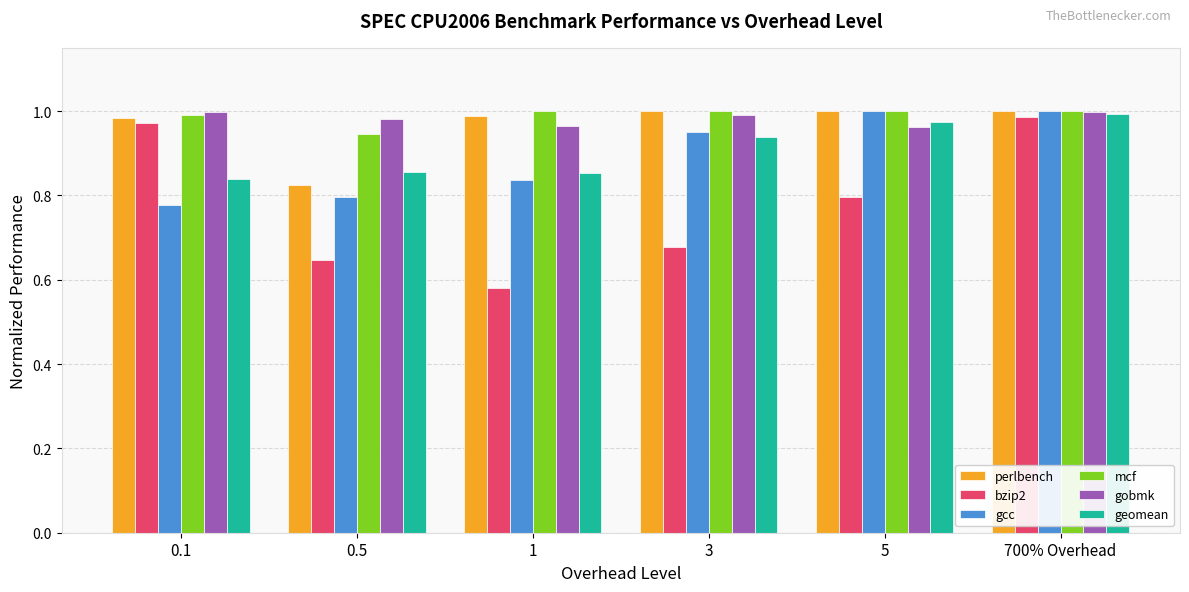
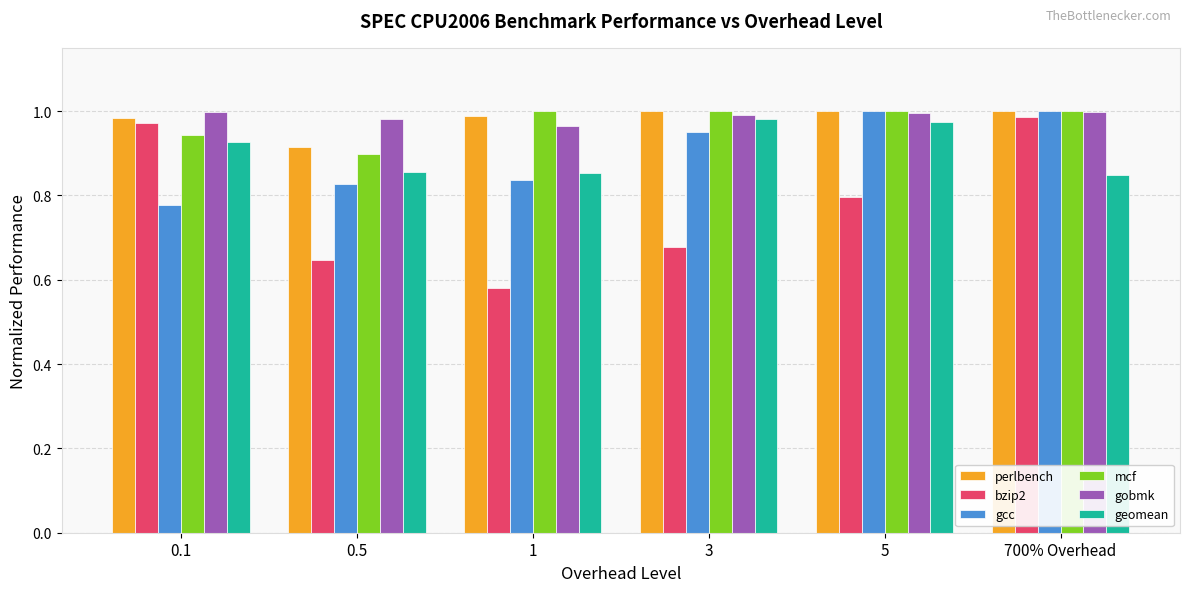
mcf, 0.1: 0.99 -> 0.94
geomean, 0.1: 0.84 -> 0.93
perlbench, 0.5: 0.82 -> 0.92
gcc, 0.5: 0.80 -> 0.83
mcf, 0.5: 0.95 -> 0.90
geomean, 3: 0.94 -> 0.98
gobmk, 5: 0.96 -> 1.00
geomean, 700% Overhead: 0.99 -> 0.85
